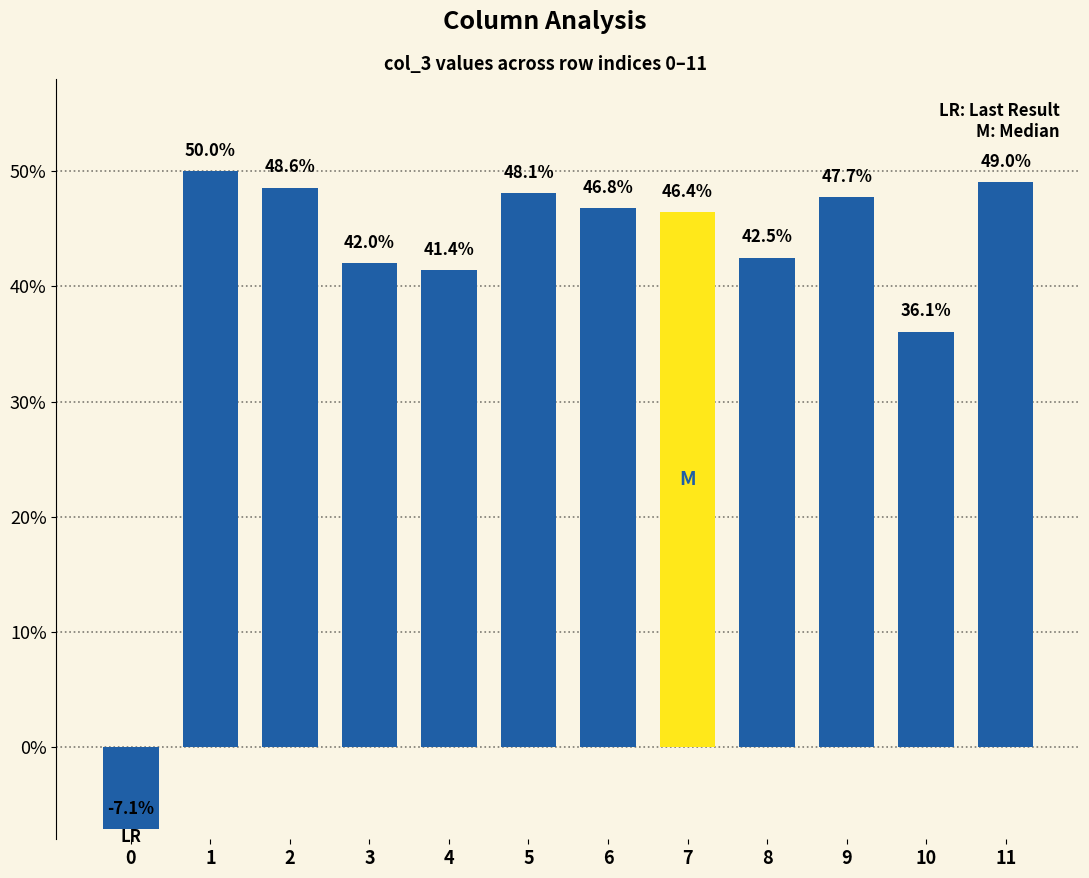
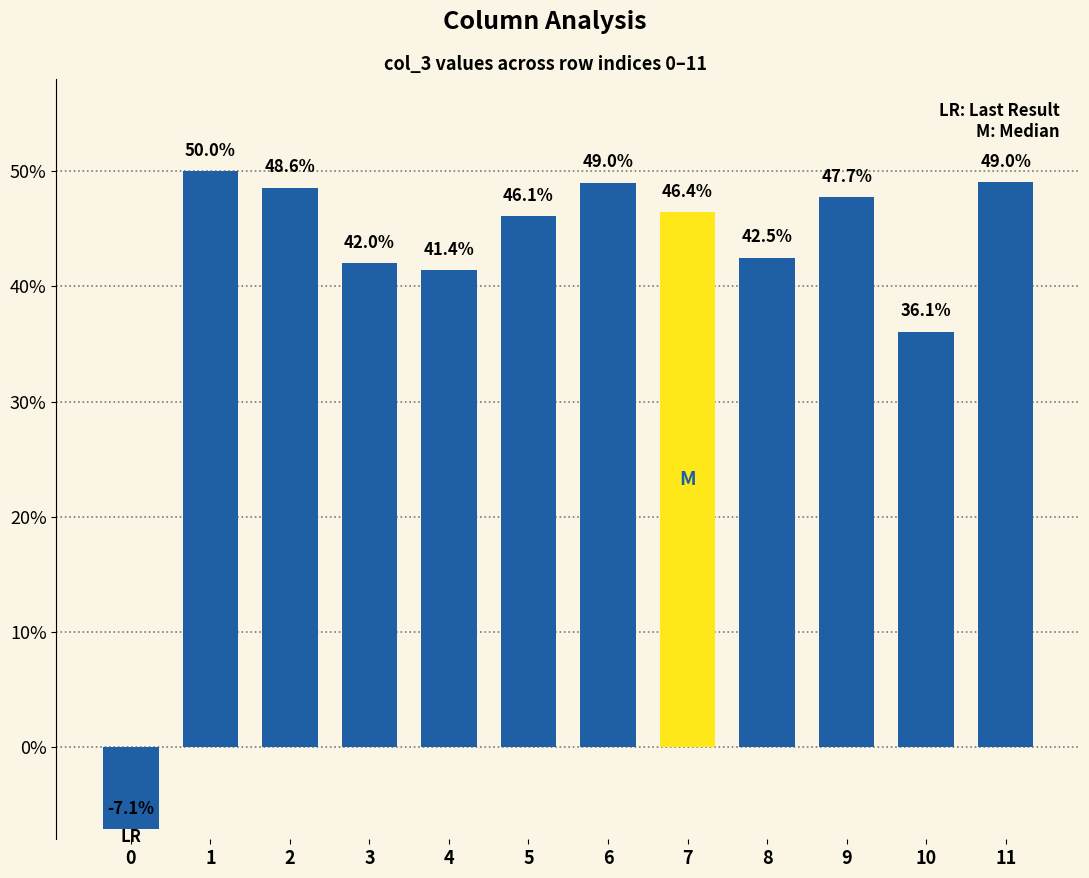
5: 48.1% -> 46.1%
6: 46.8% -> 49.0%
